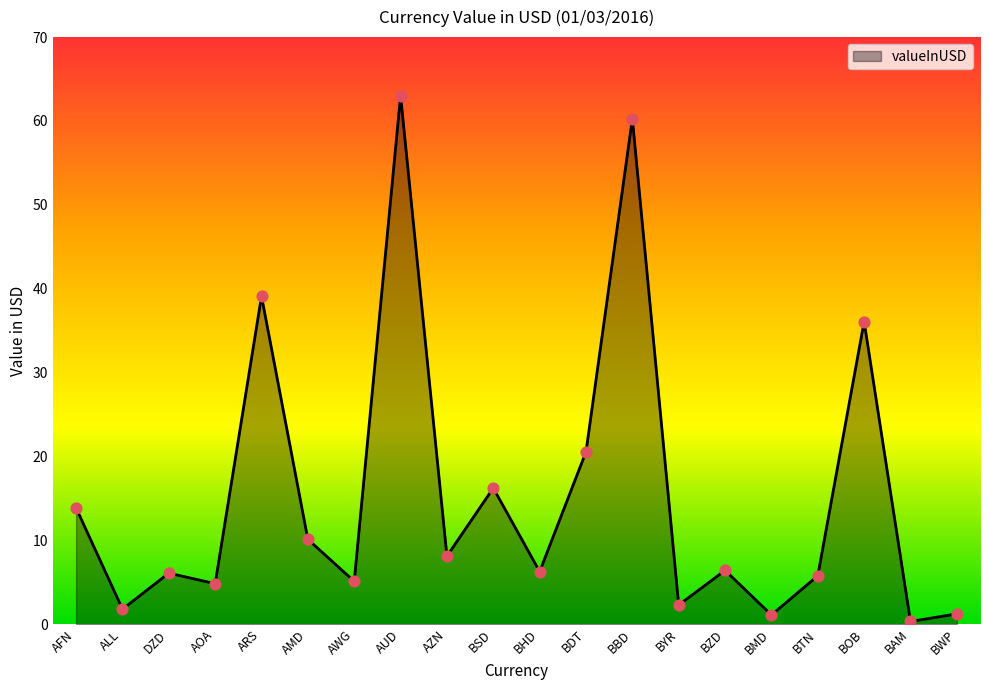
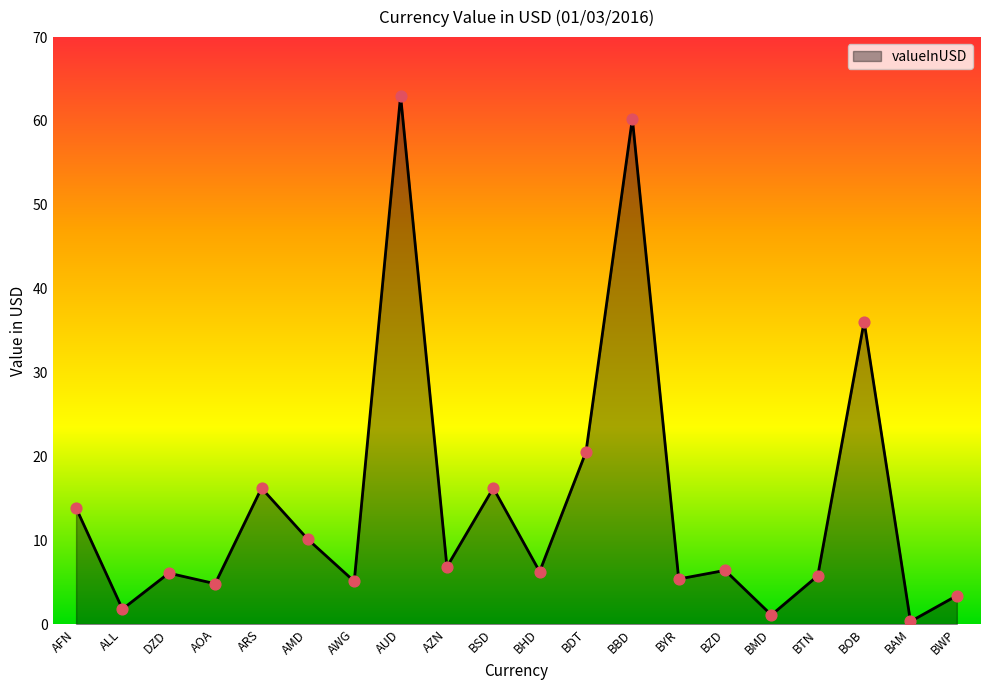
ARS: 39 -> 16
AZN: 8 -> 7
BYR: 2 -> 5
BWP: 1 -> 3
